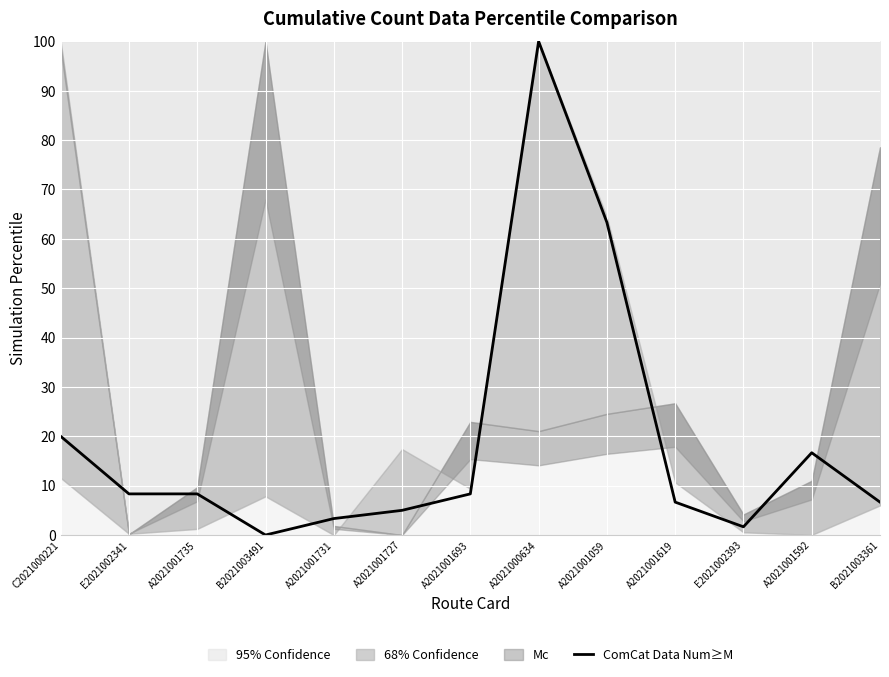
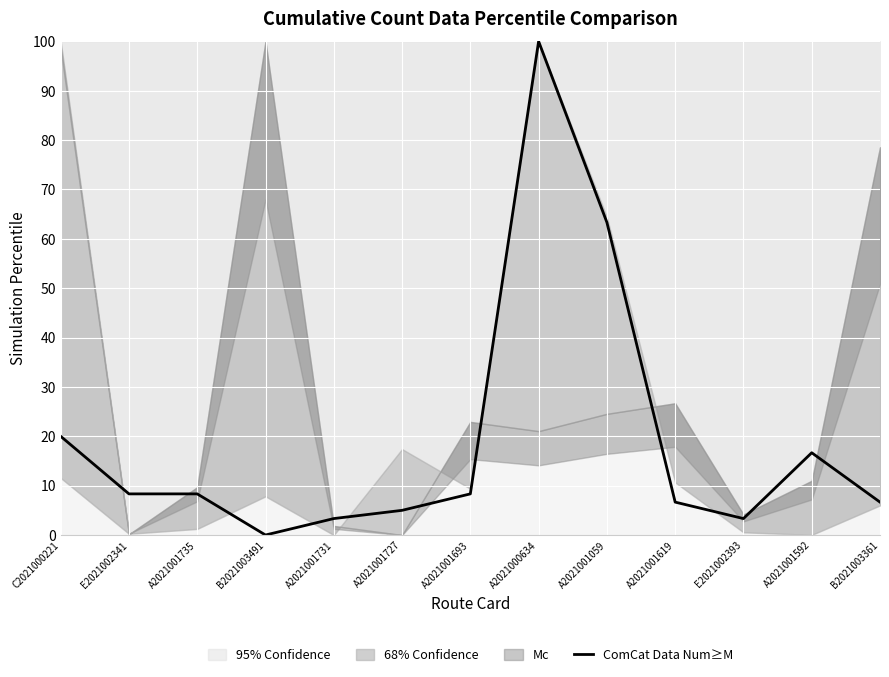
ComCat Data Num≥M, E2021002393: 2 -> 3
